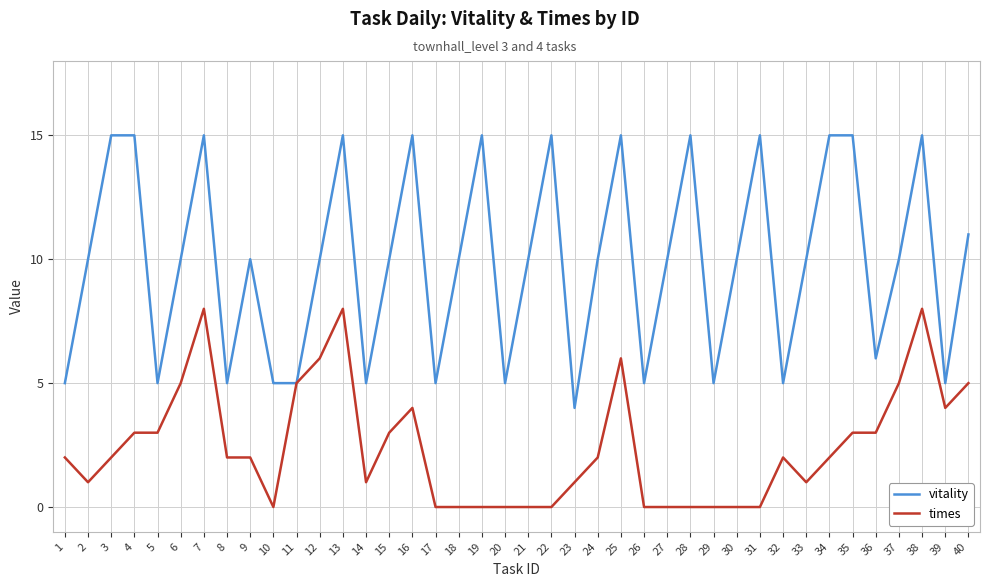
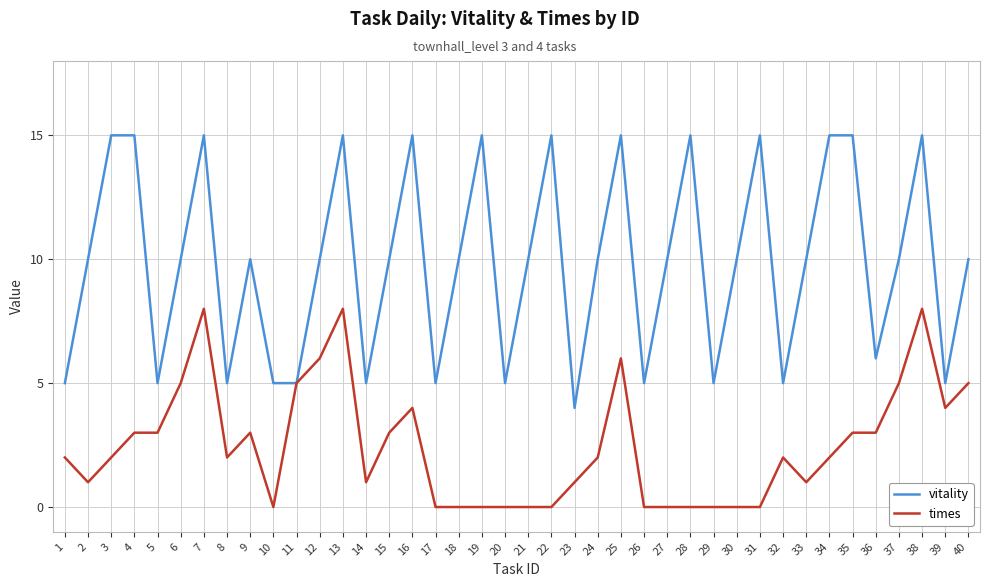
times, 9: 2 -> 3
vitality, 40: 11 -> 10
